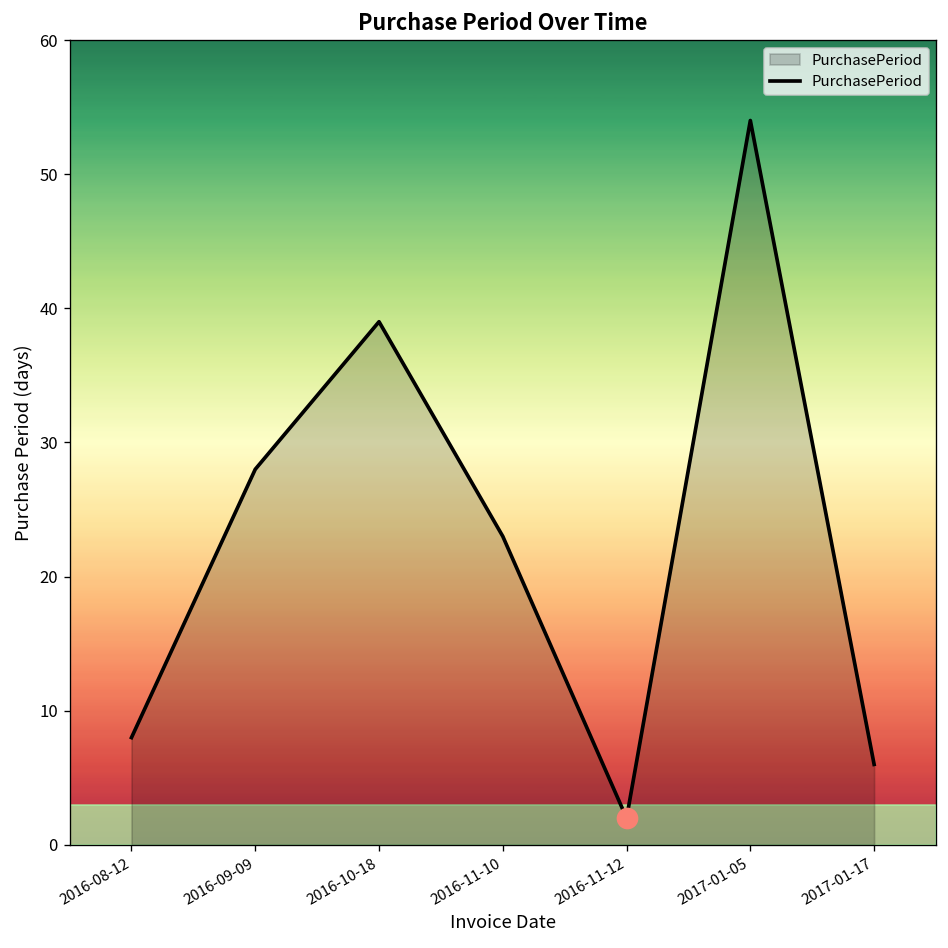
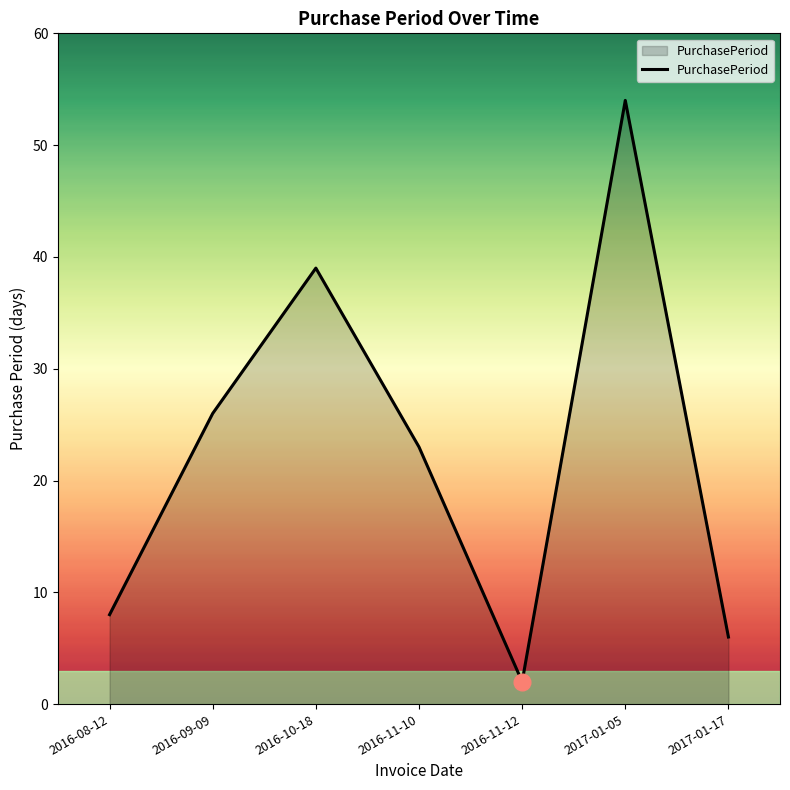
PurchasePeriod, 2016-09-09: 28 -> 26
